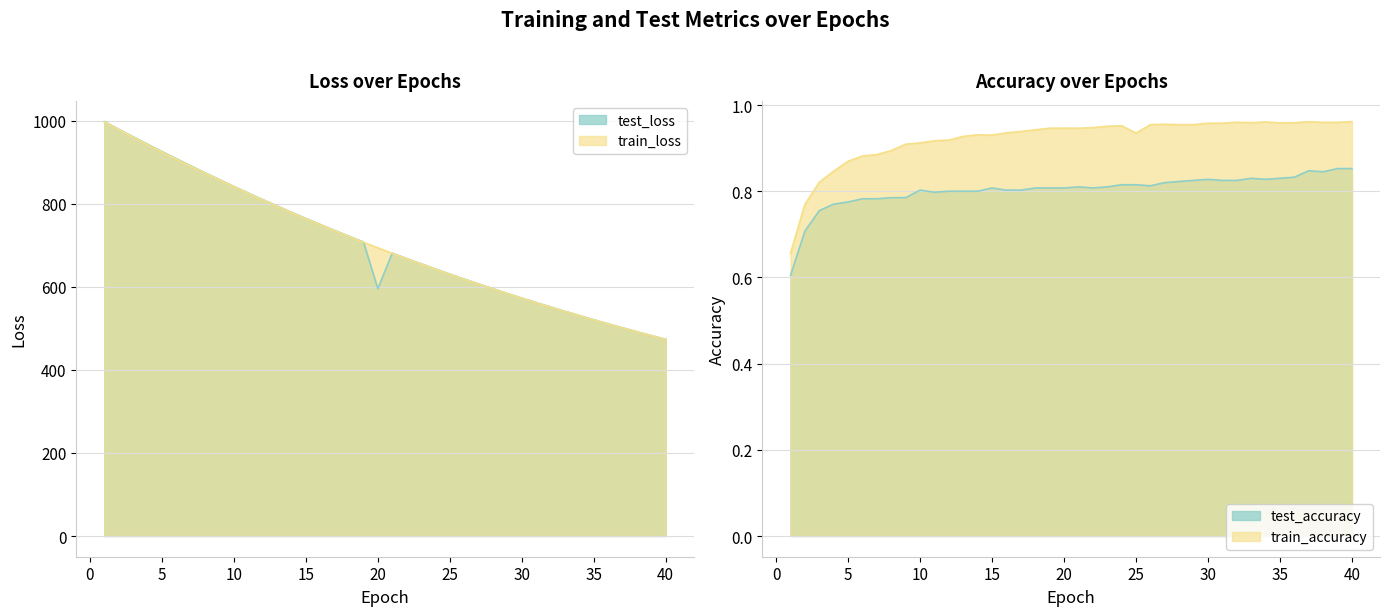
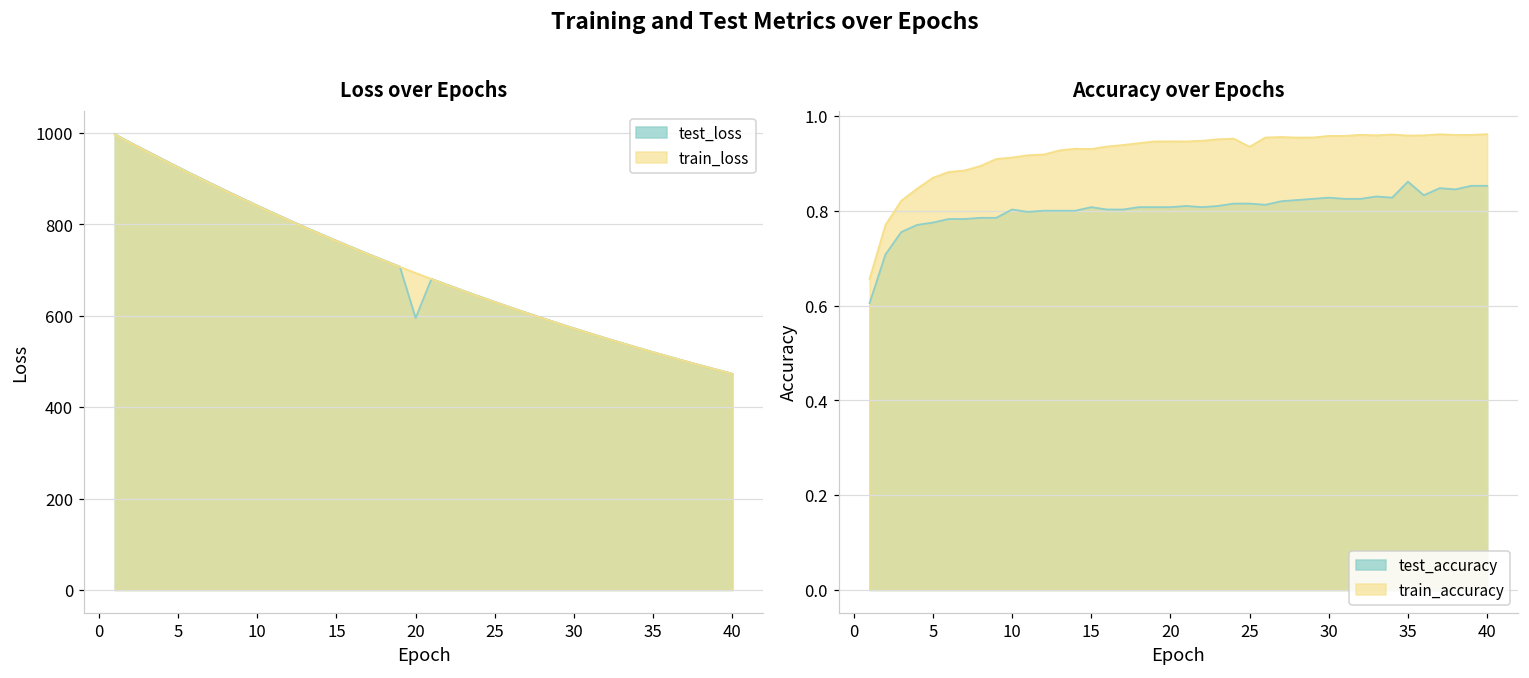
Accuracy over Epochs, test_accuracy, 35: 0.83 -> 0.86
